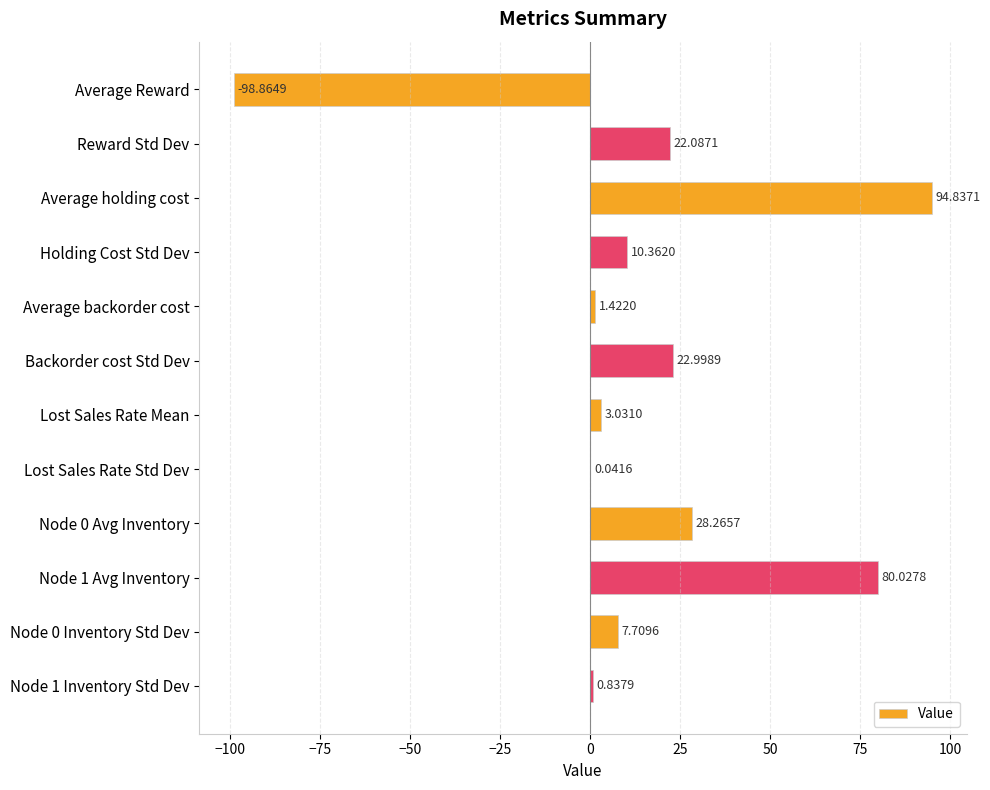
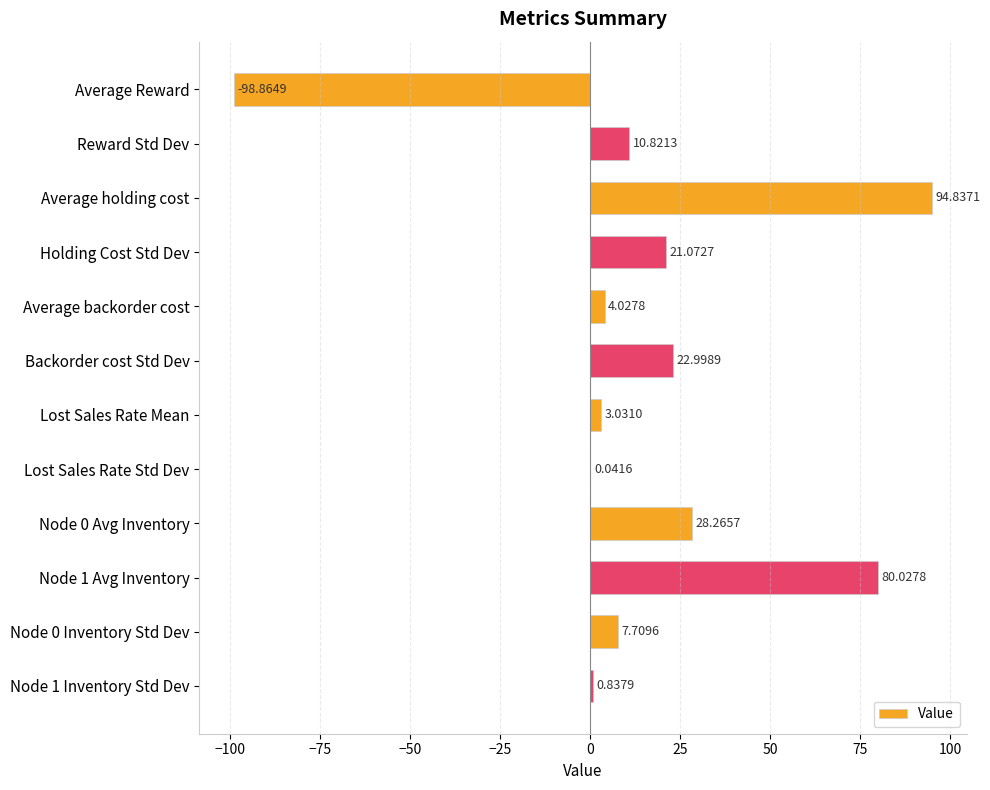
Reward Std Dev: 22.0871 -> 10.8213
Holding Cost Std Dev: 10.3620 -> 21.0727
Average backorder cost: 1.4220 -> 4.0278
